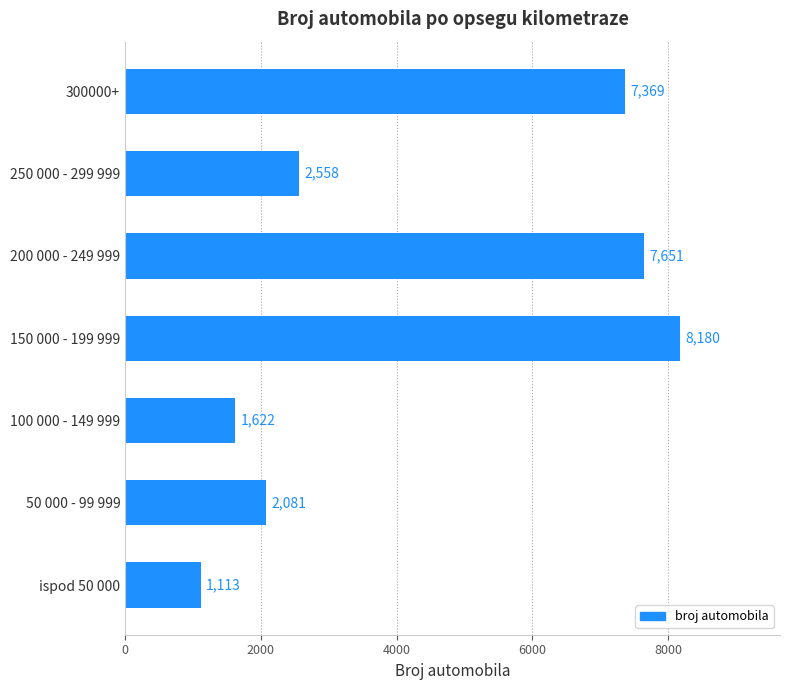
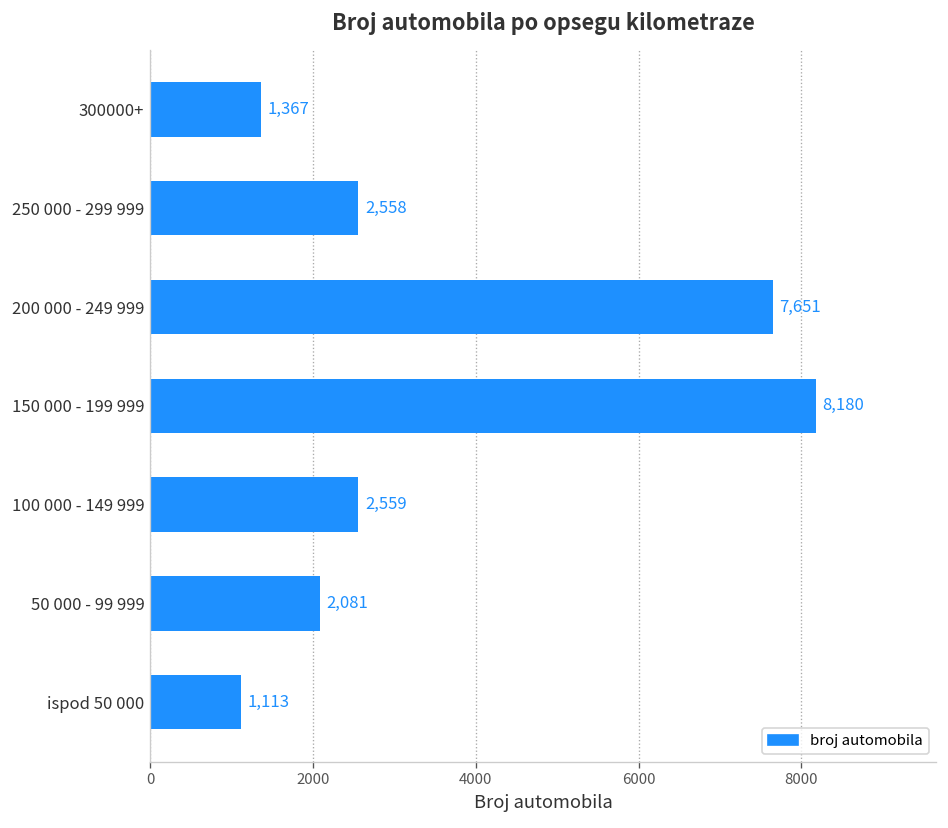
300000+: 7,369 -> 1,367
100 000 - 149 999: 1,622 -> 2,559
